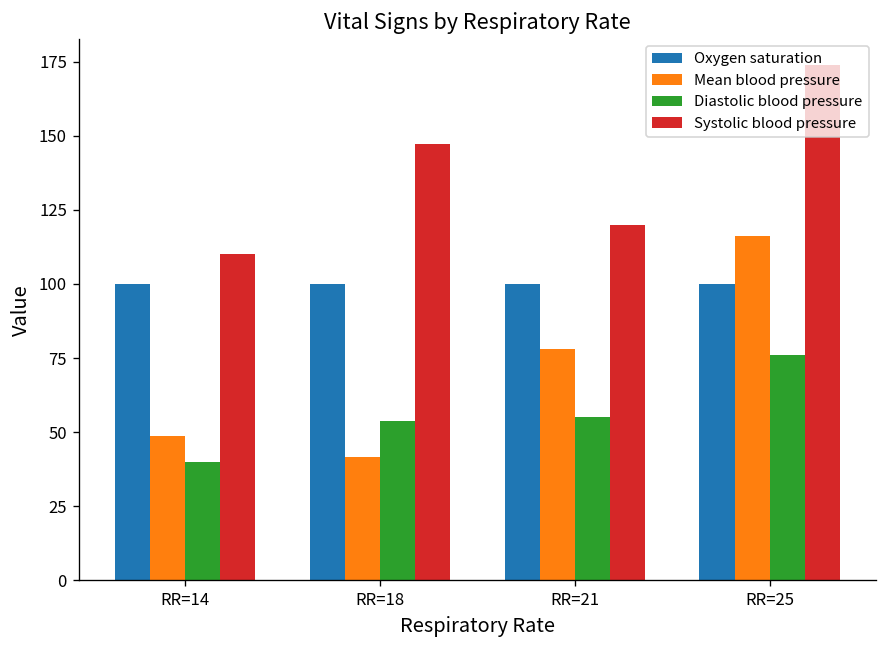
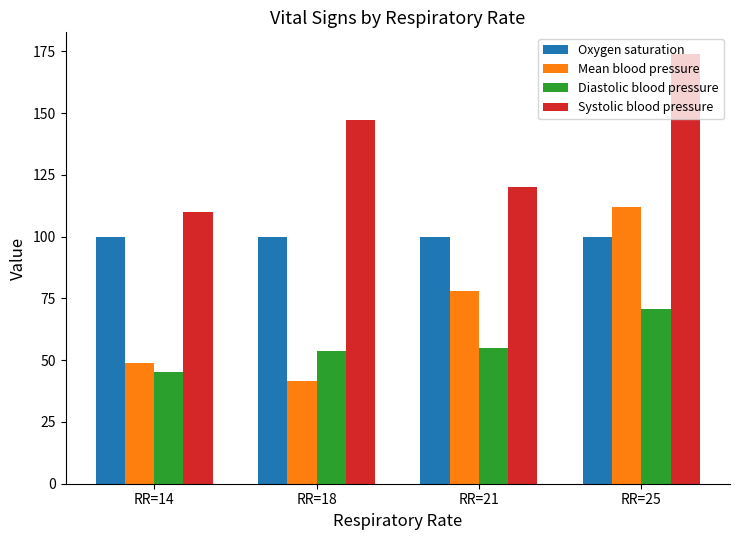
Diastolic blood pressure, RR=14: 40 -> 45
Mean blood pressure, RR=25: 116 -> 112
Diastolic blood pressure, RR=25: 76 -> 71
